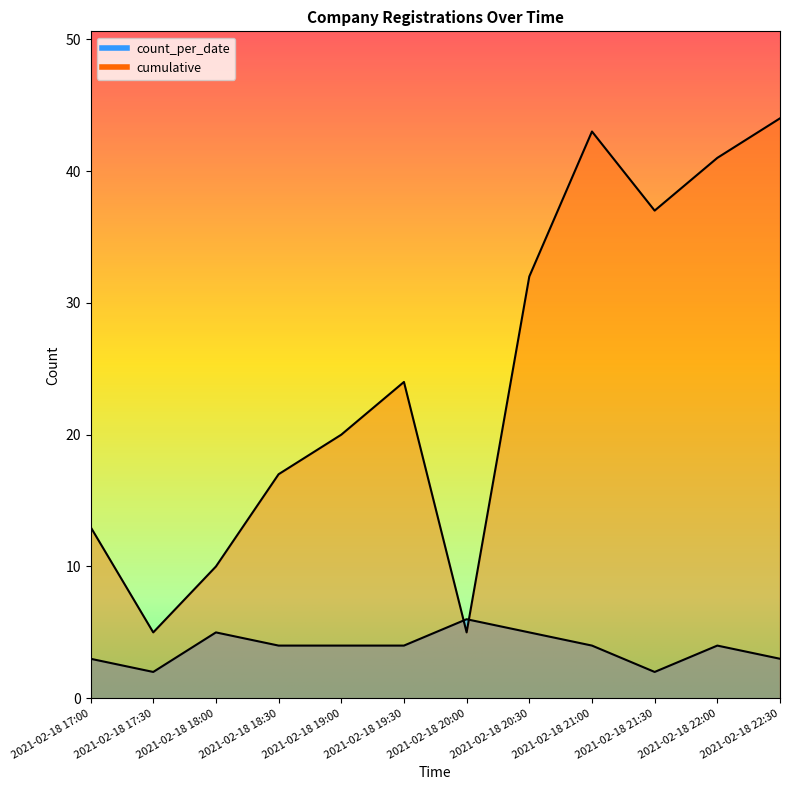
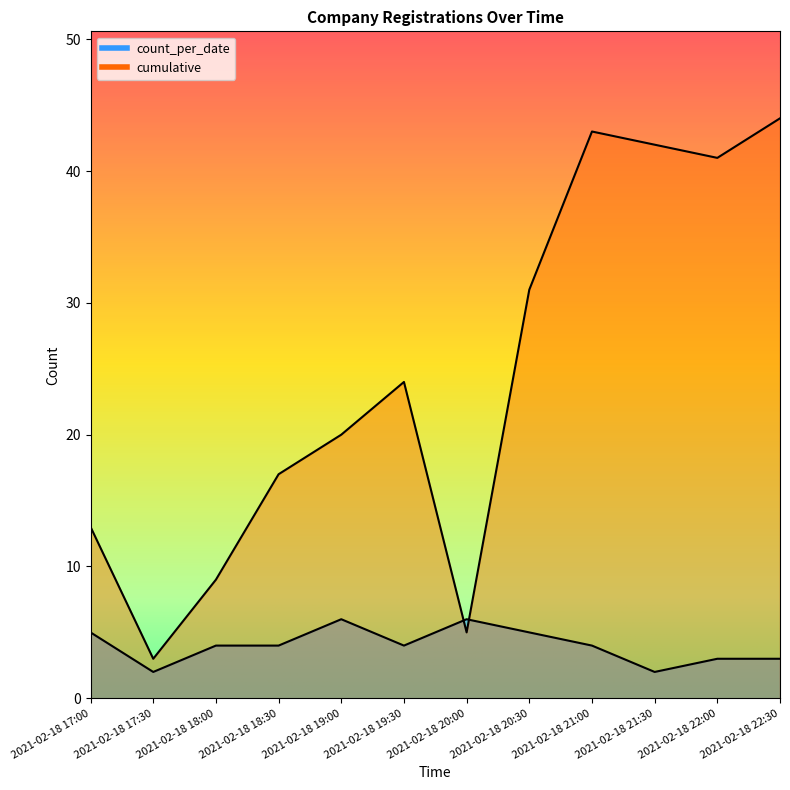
count_per_date, 2021-02-18 17:00: 3 -> 5
cumulative, 2021-02-18 17:30: 5 -> 3
count_per_date, 2021-02-18 18:00: 5 -> 4
cumulative, 2021-02-18 18:00: 10 -> 9
count_per_date, 2021-02-18 19:00: 4 -> 6
cumulative, 2021-02-18 20:30: 32 -> 31
cumulative, 2021-02-18 21:30: 37 -> 42
count_per_date, 2021-02-18 22:00: 4 -> 3
